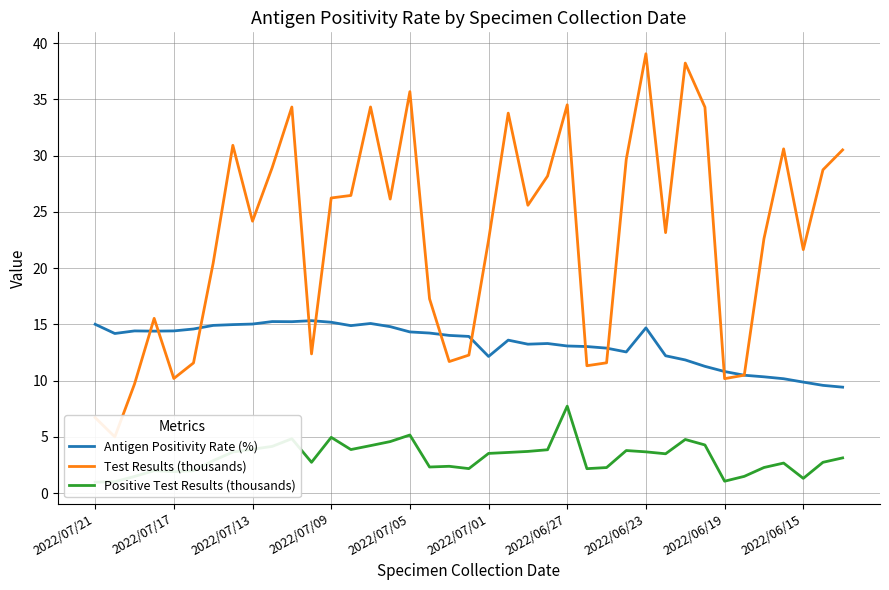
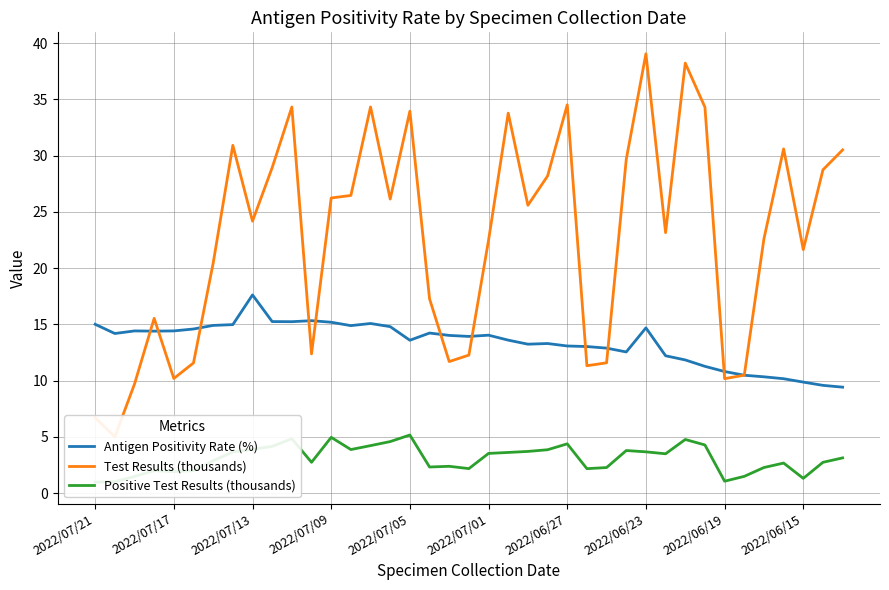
Antigen Positivity Rate (%), 2022/07/13: 15.0 -> 17.6
Antigen Positivity Rate (%), 2022/07/05: 14.3 -> 13.6
Test Results (thousands), 2022/07/05: 35.7 -> 33.9
Antigen Positivity Rate (%), 2022/07/01: 12.1 -> 14.0
Positive Test Results (thousands), 2022/06/27: 7.7 -> 4.4
